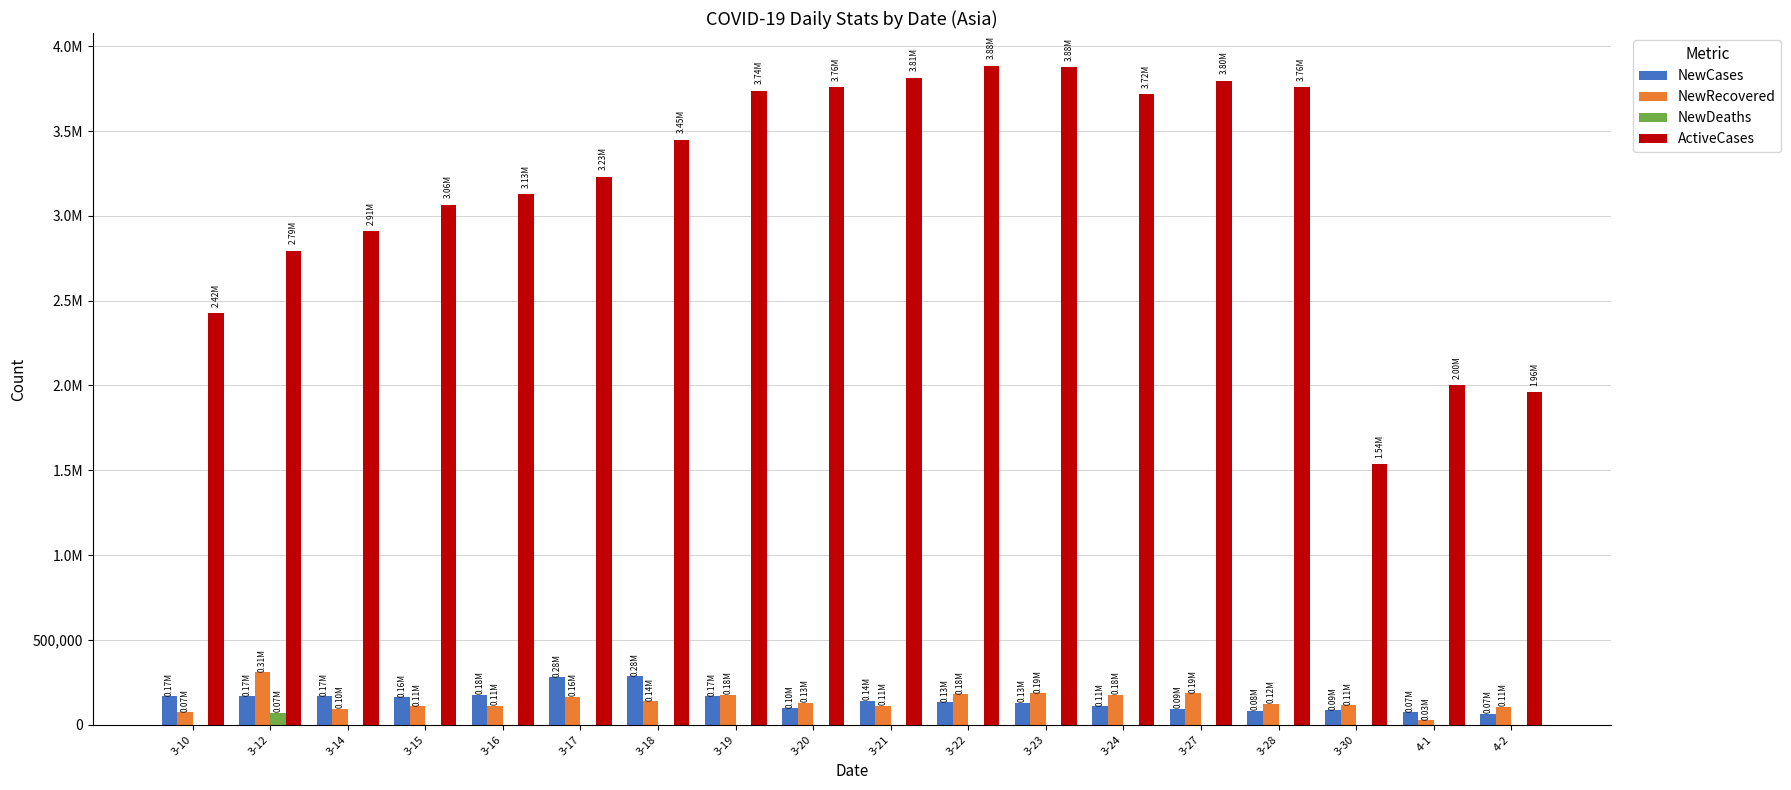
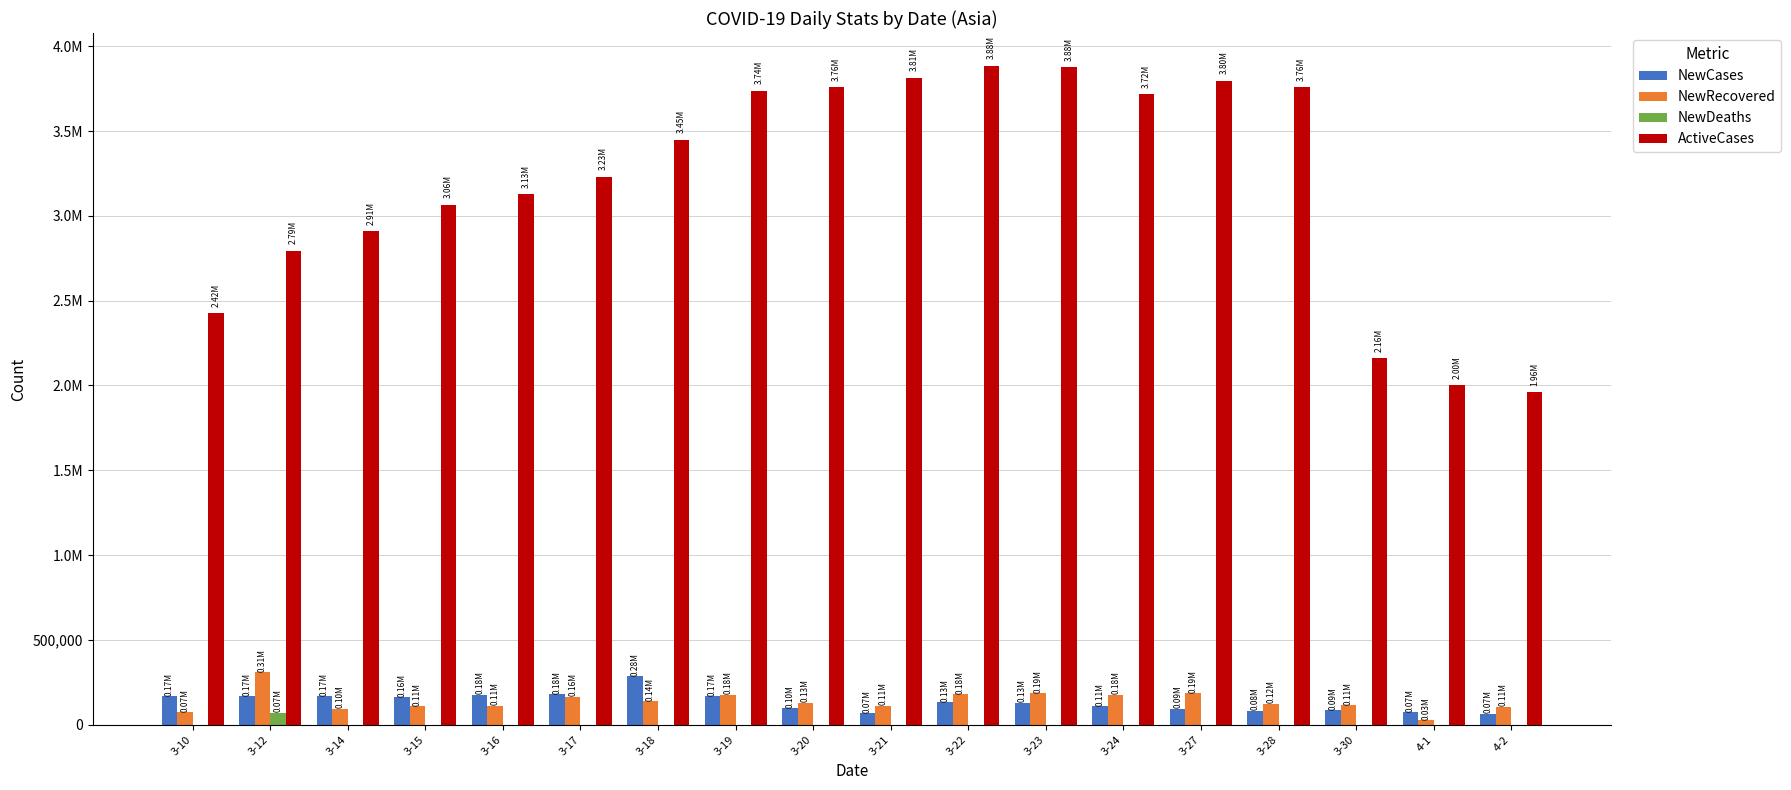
NewCases, 3-17: 0.28M -> 0.18M
NewCases, 3-21: 0.14M -> 0.07M
ActiveCases, 3-30: 1.54M -> 2.16M
